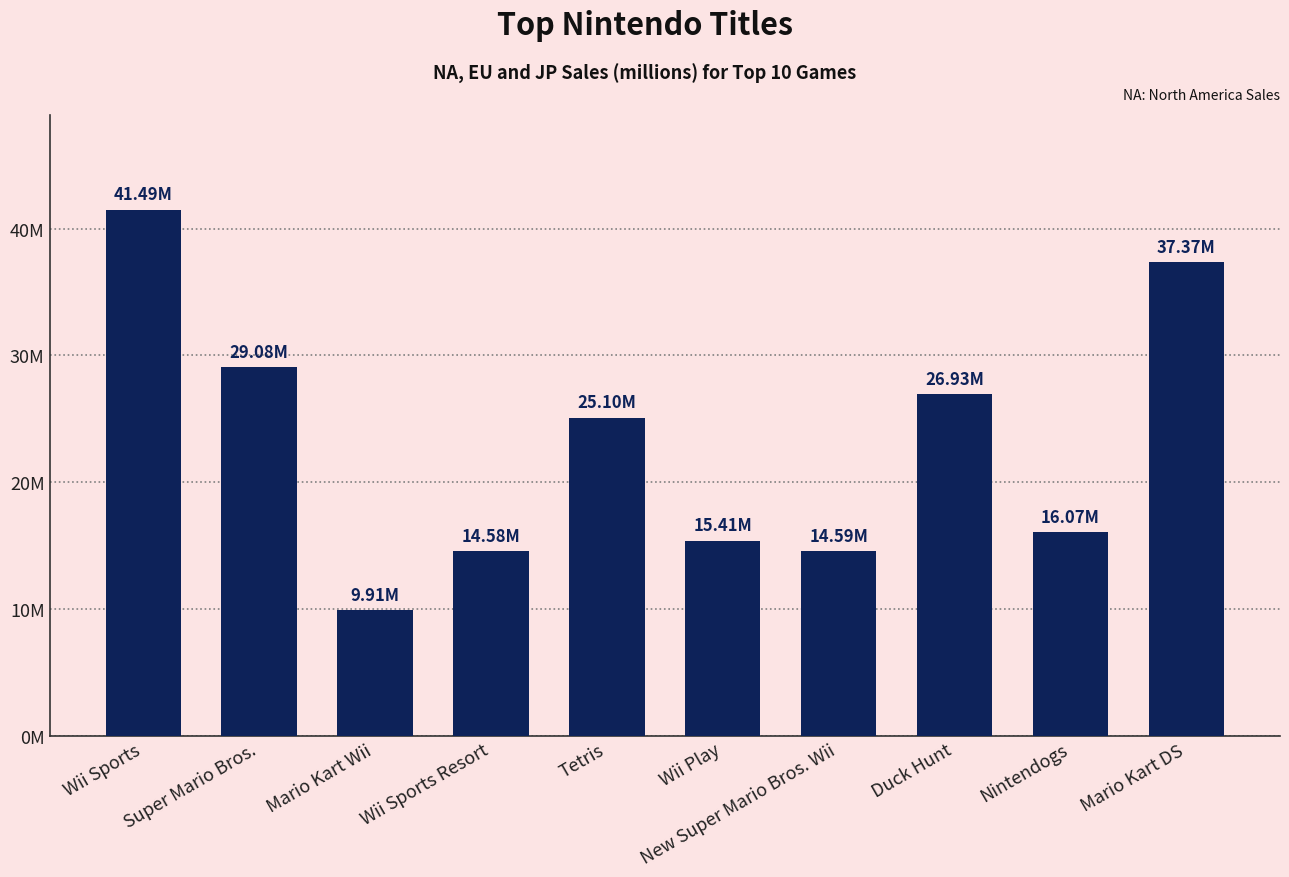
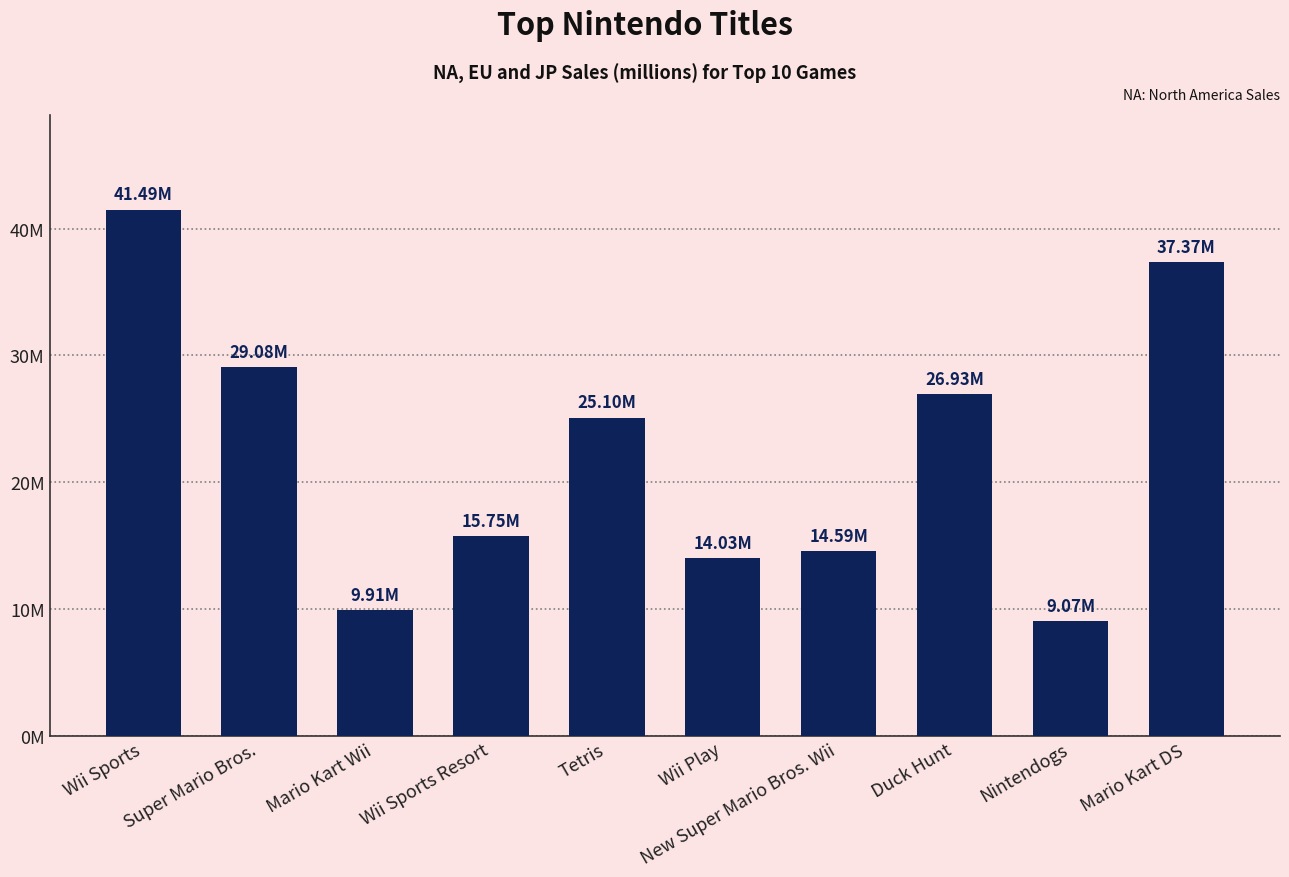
Wii Sports Resort: 14.58M -> 15.75M
Wii Play: 15.41M -> 14.03M
Nintendogs: 16.07M -> 9.07M
